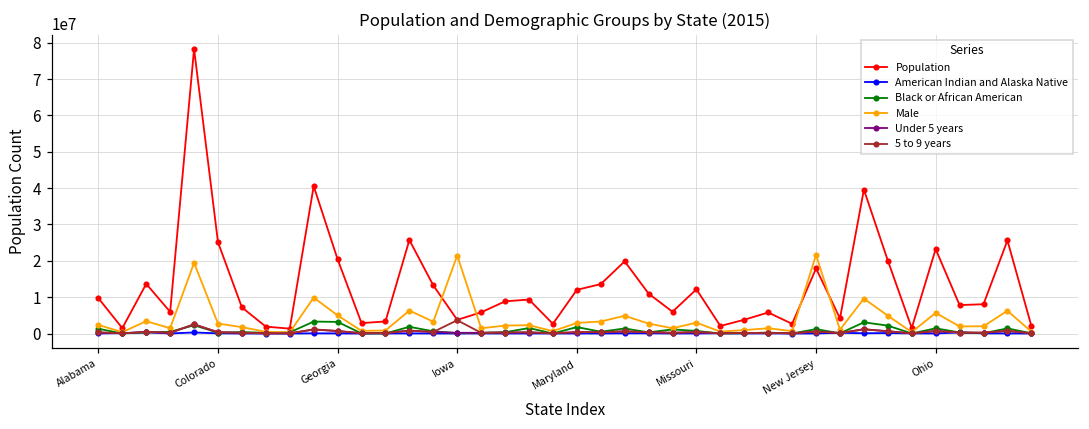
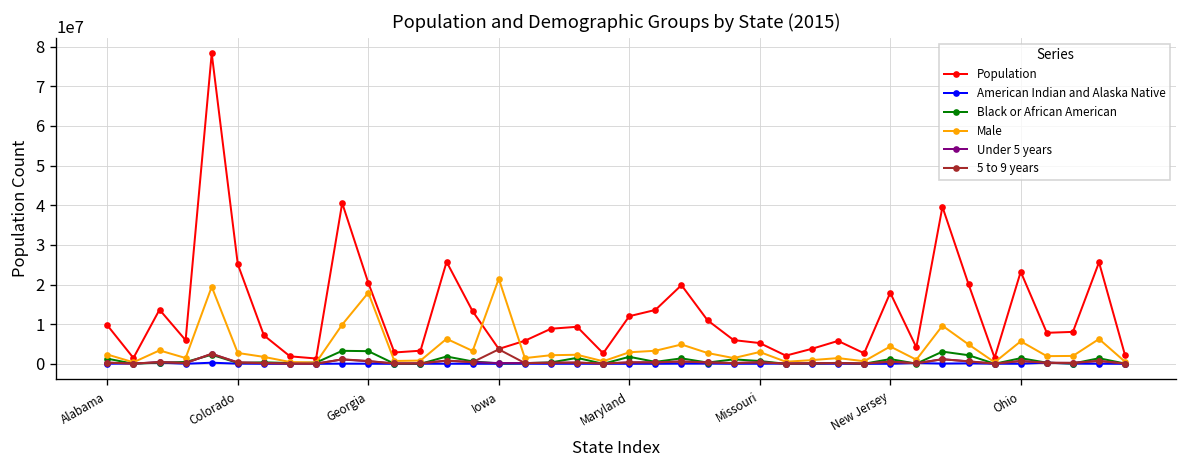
Male, Georgia: 5000000 -> 18000000
Population, Missouri: 12000000 -> 5000000
Male, New Jersey: 22000000 -> 4000000
